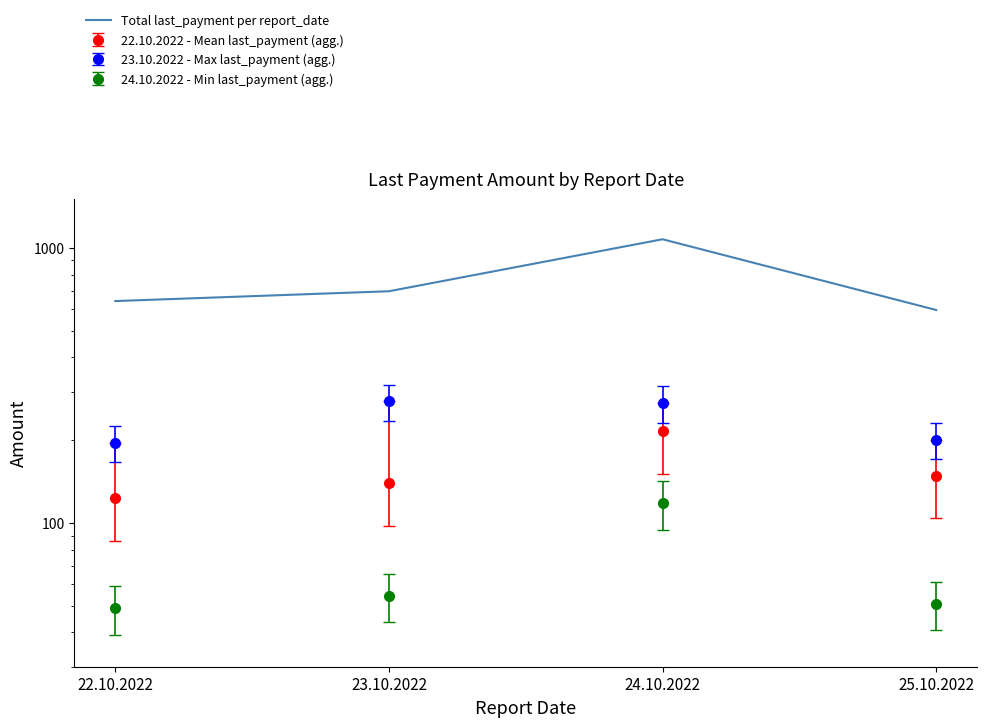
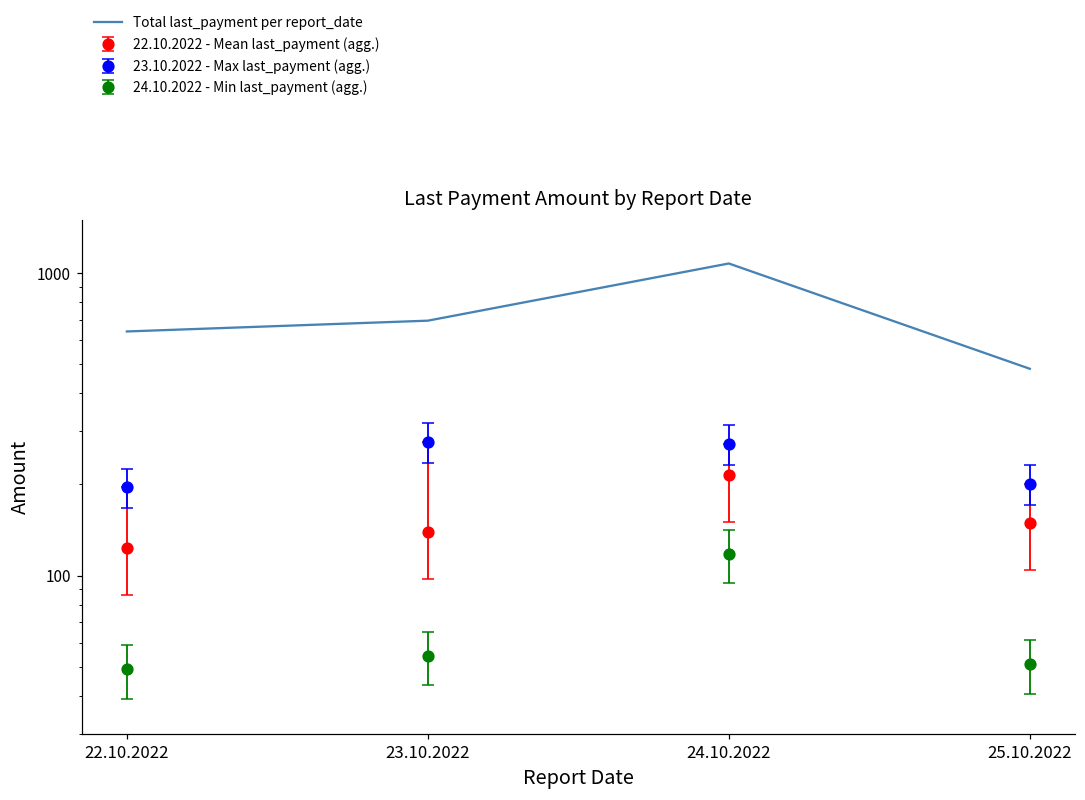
Total last_payment per report_date, 25.10.2022: 590 -> 480
